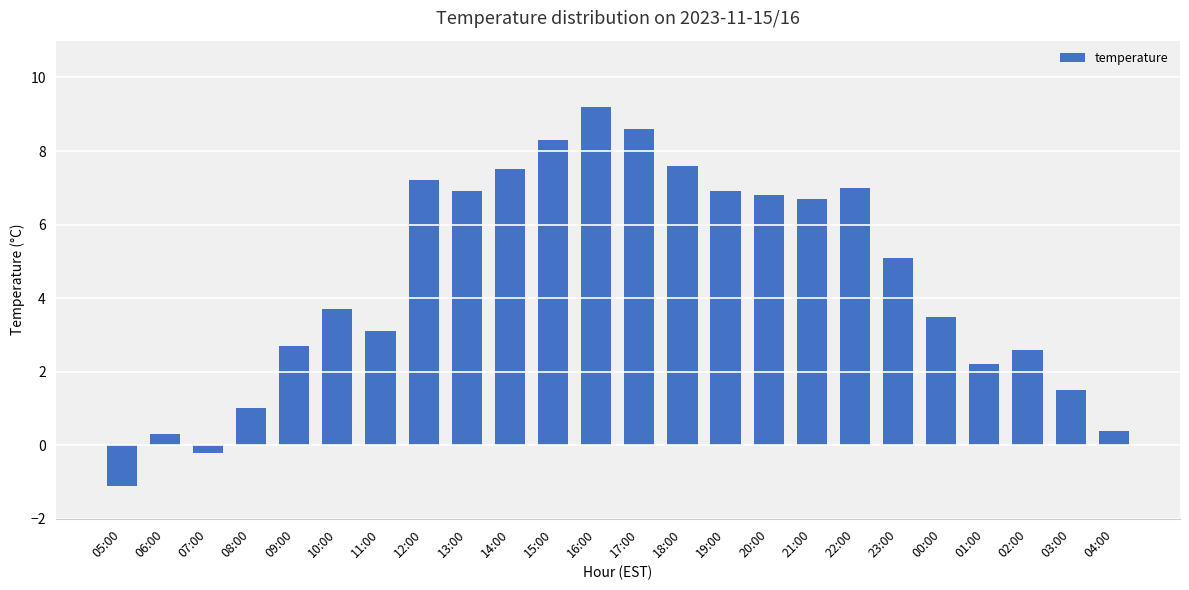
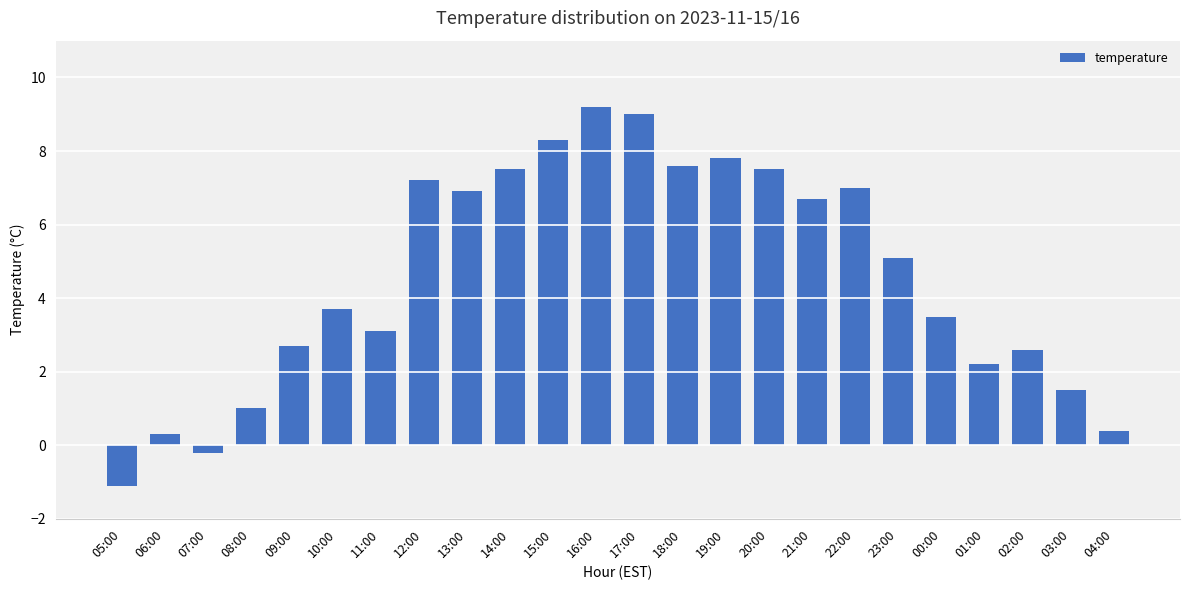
17:00: 8.6 -> 9.0
19:00: 6.9 -> 7.8
20:00: 6.8 -> 7.5
